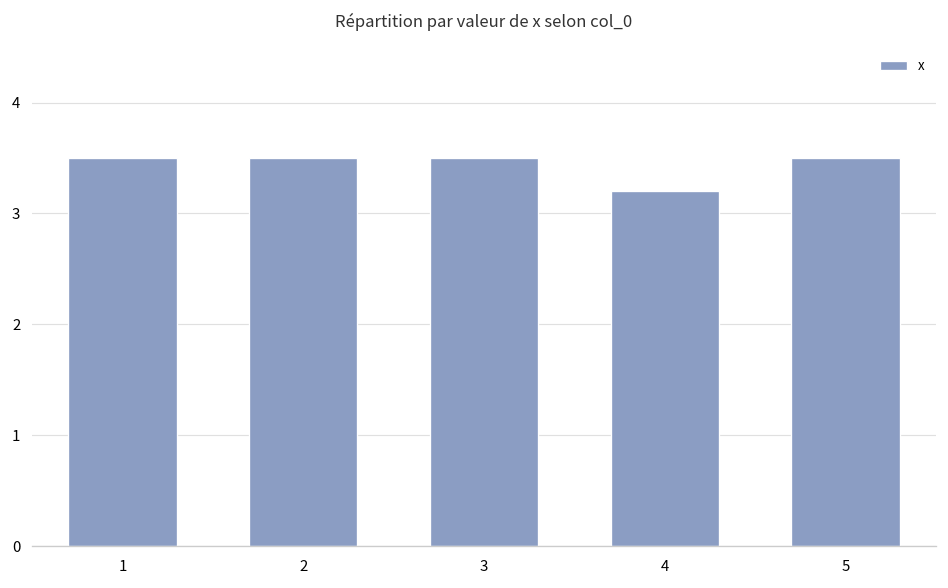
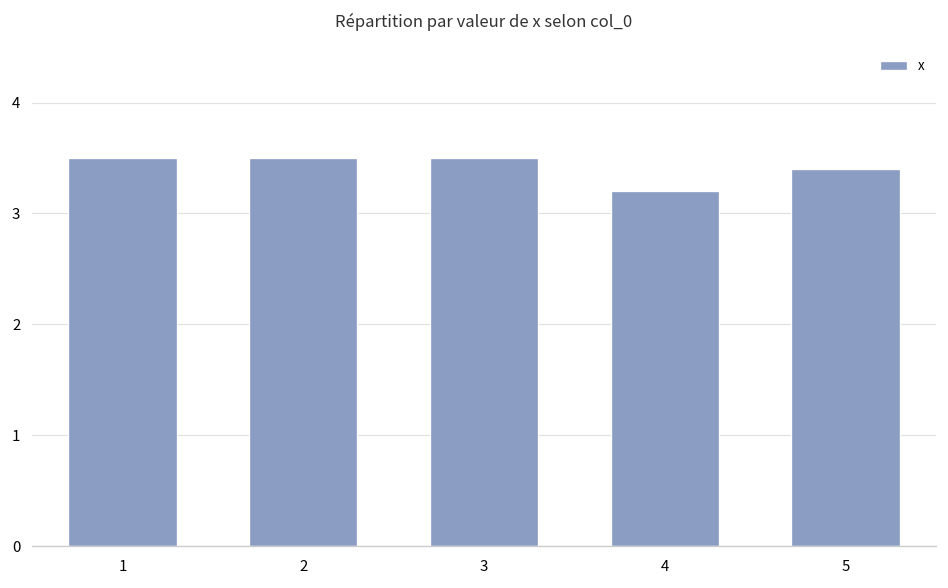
5: 3.5 -> 3.4
